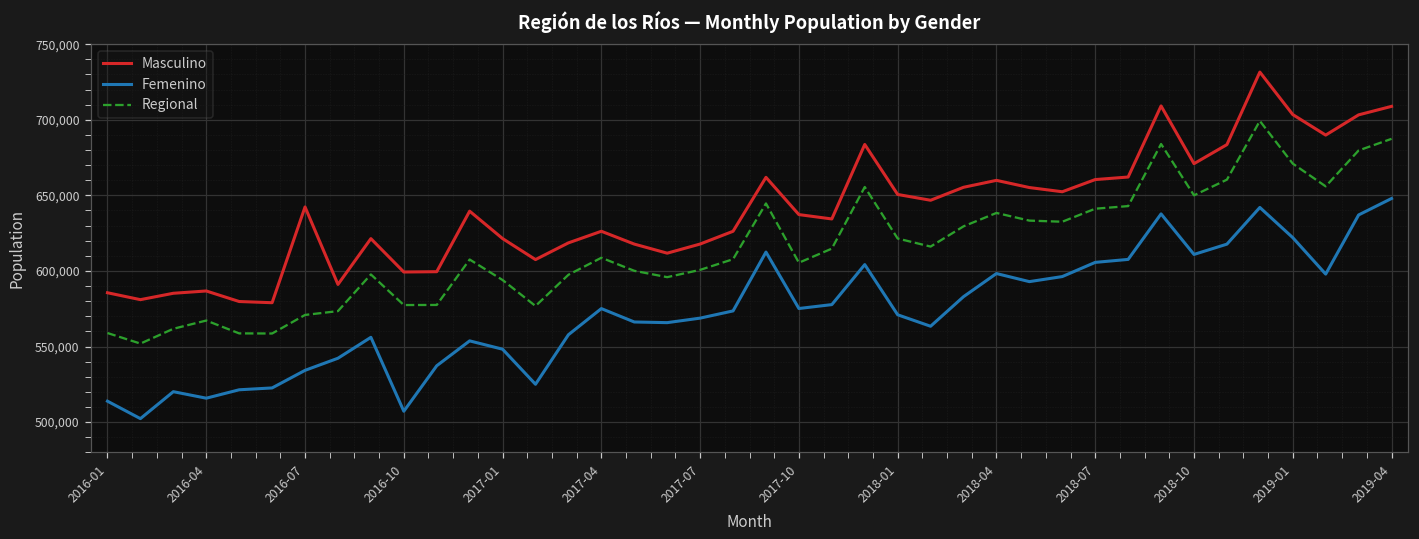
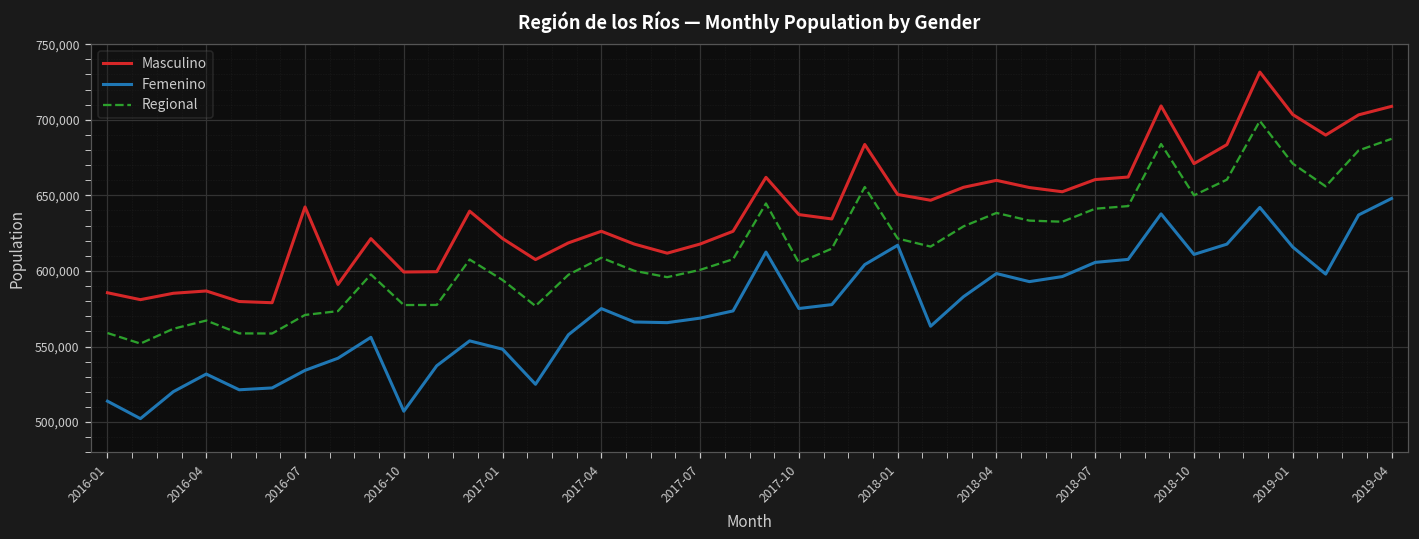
Femenino, 2016-04: 516,000 -> 532,000
Femenino, 2018-01: 571,000 -> 617,000
Femenino, 2019-01: 622,000 -> 616,000
